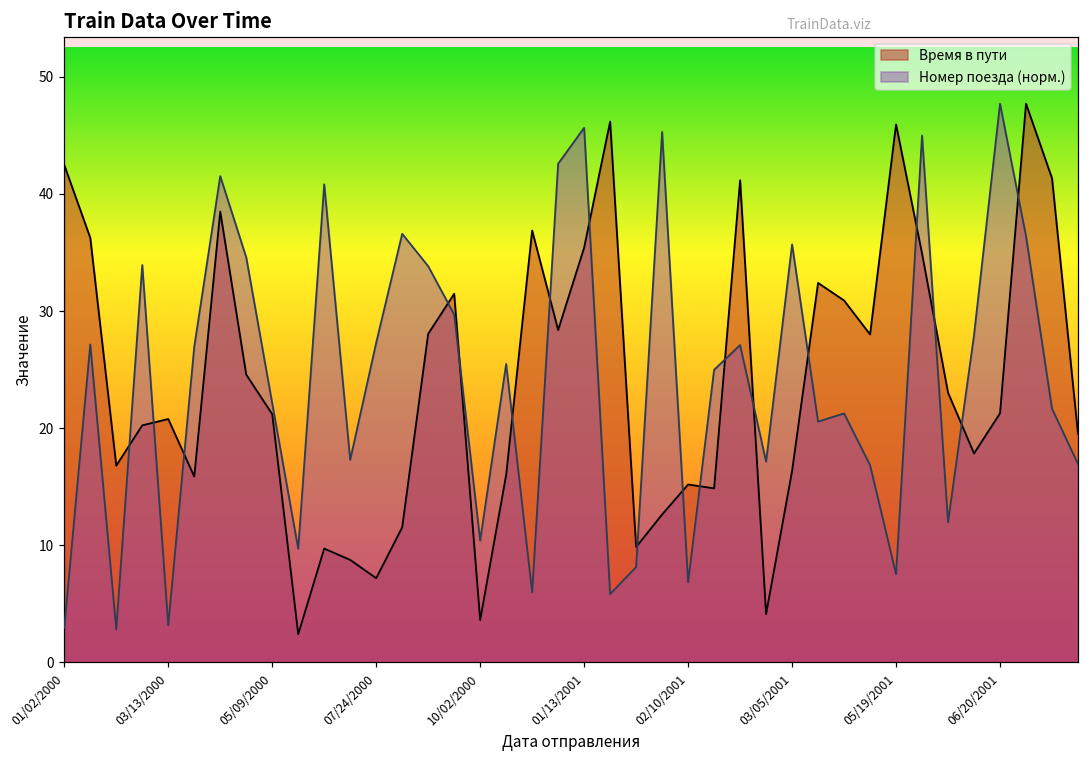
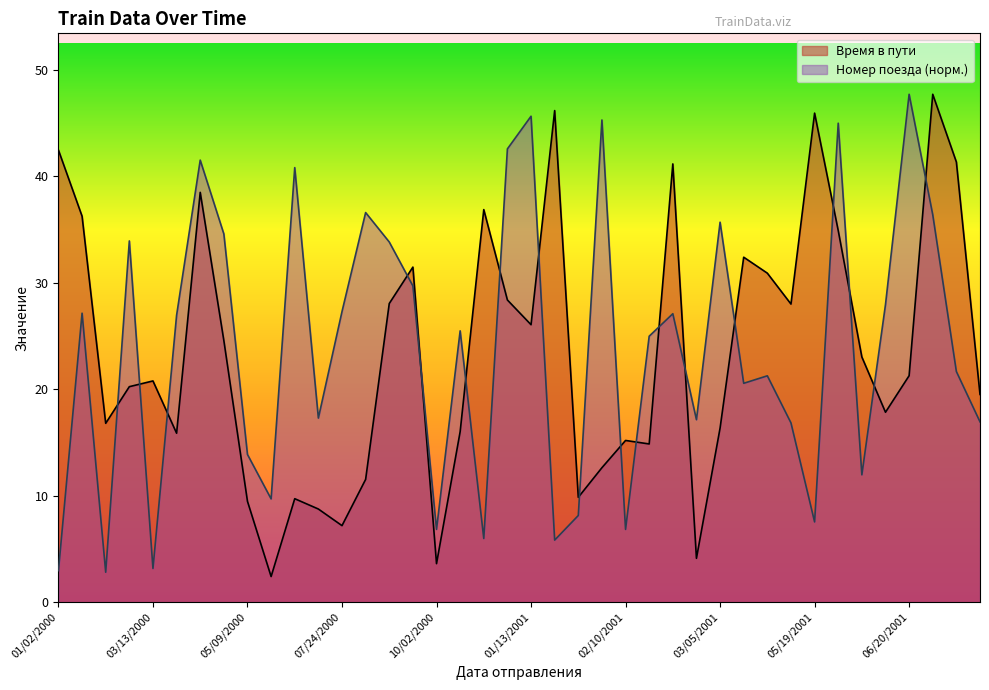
Время в пути, 05/09/2000: 21.2 -> 9.5
Номер поезда (норм.), 05/09/2000: 22.1 -> 13.9
Номер поезда (норм.), 10/02/2000: 10.4 -> 6.8
Время в пути, 01/13/2001: 35.4 -> 26.1
